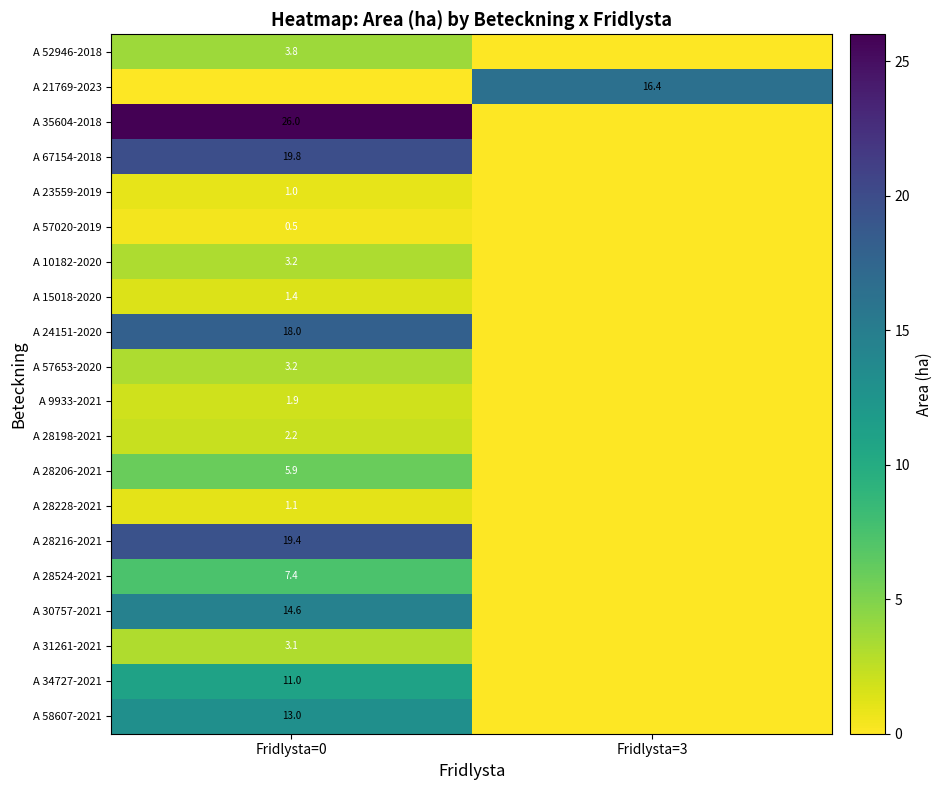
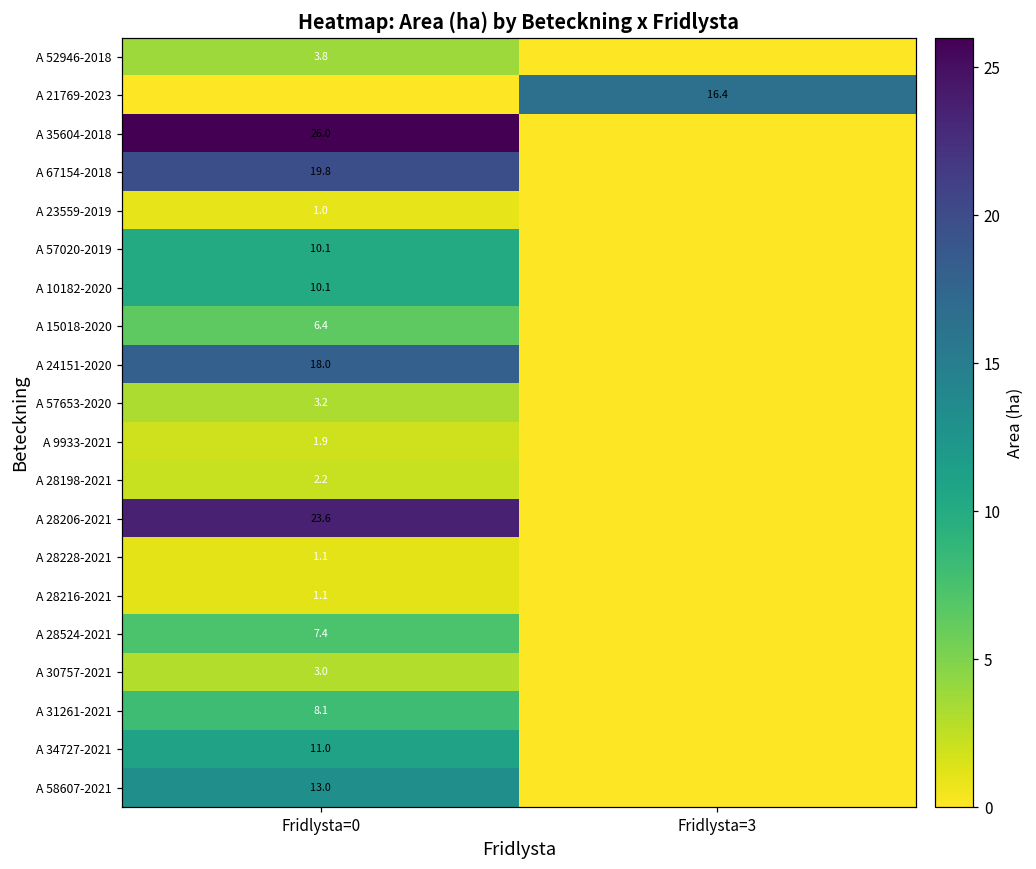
A 57020-2019, Fridlysta=0: 0.5 -> 10.1
A 10182-2020, Fridlysta=0: 3.2 -> 10.1
A 15018-2020, Fridlysta=0: 1.4 -> 6.4
A 28206-2021, Fridlysta=0: 5.9 -> 23.6
A 28216-2021, Fridlysta=0: 19.4 -> 1.1
A 30757-2021, Fridlysta=0: 14.6 -> 3.0
A 31261-2021, Fridlysta=0: 3.1 -> 8.1
